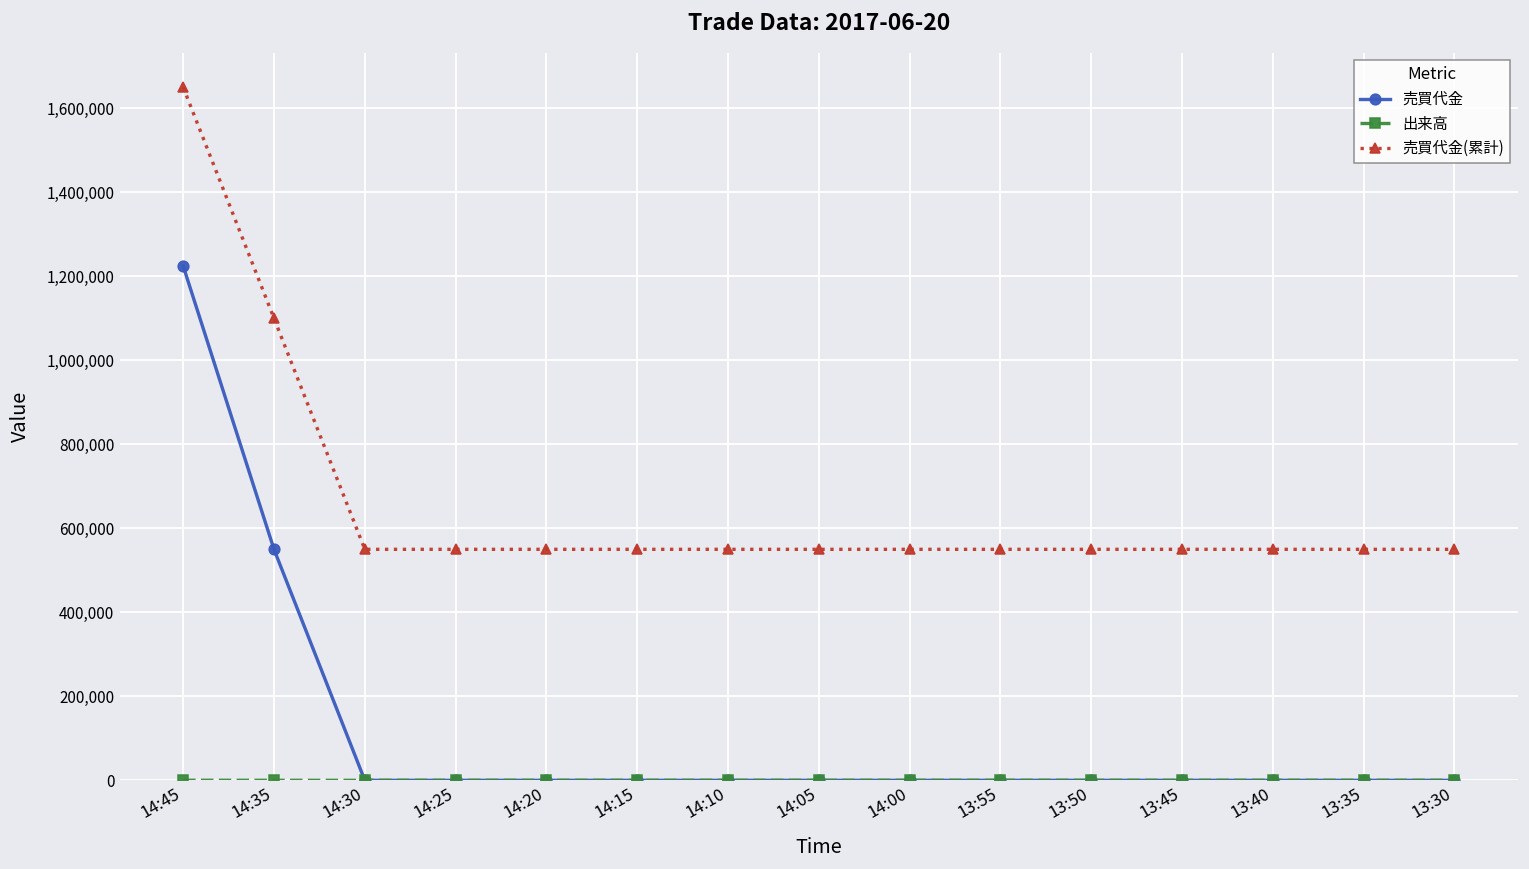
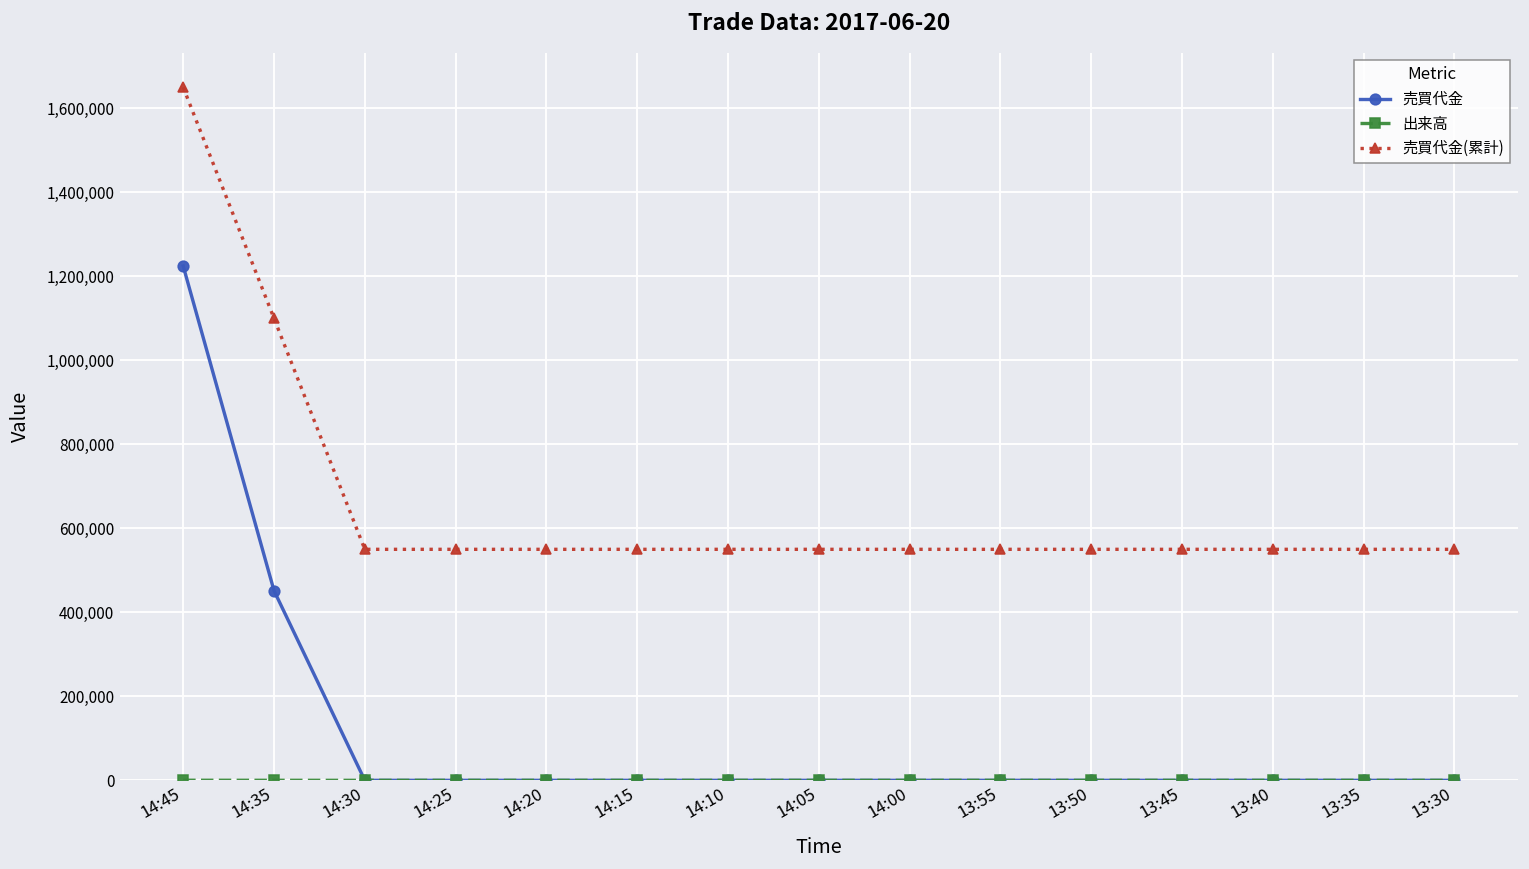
売買代金, 14:35: 550,000 -> 450,000
